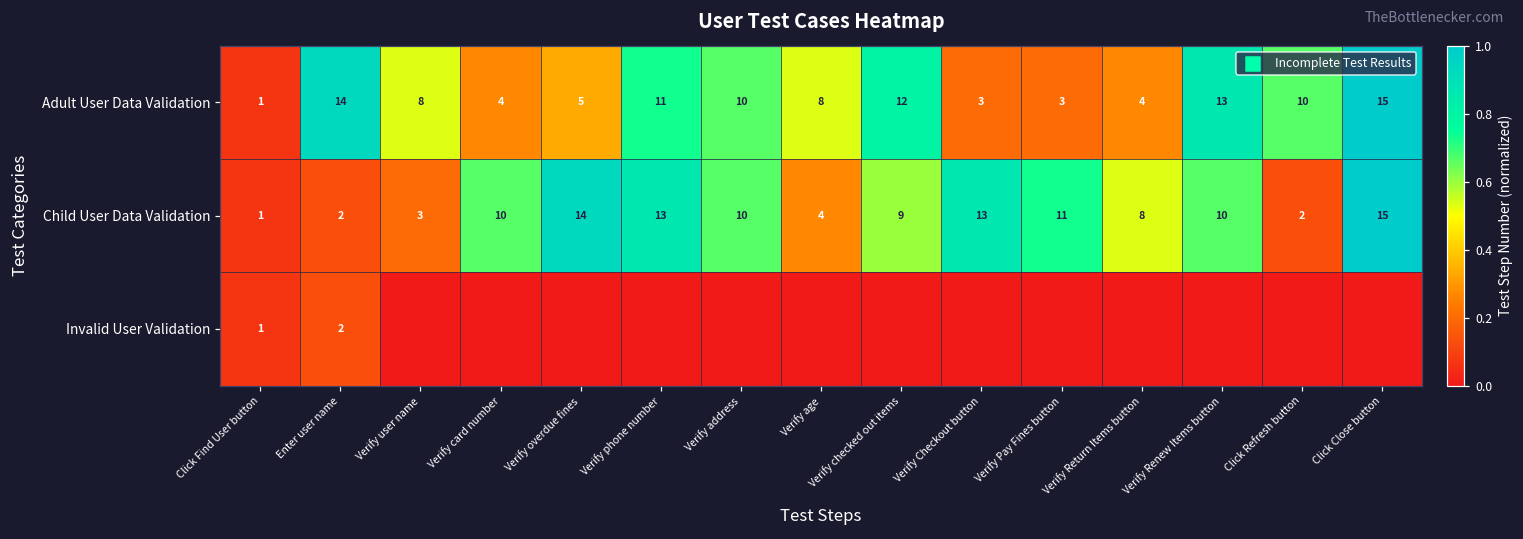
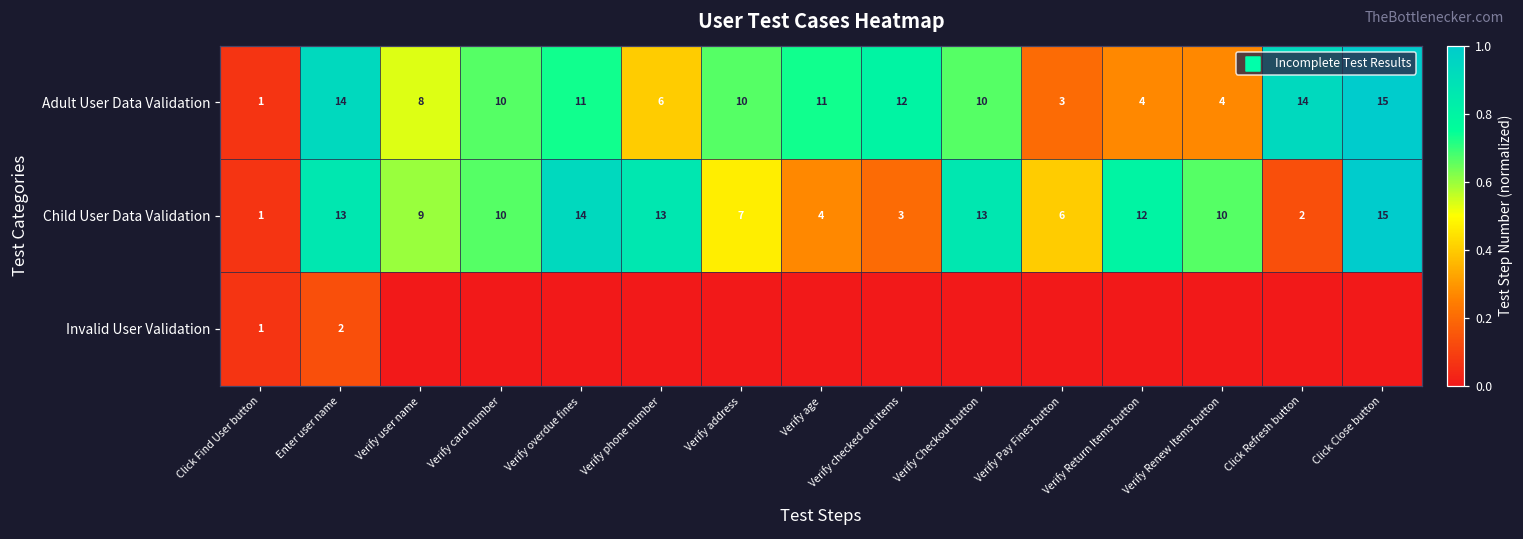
Adult User Data Validation, Verify card number: 4 -> 10
Adult User Data Validation, Verify overdue fines: 5 -> 11
Adult User Data Validation, Verify phone number: 11 -> 6
Adult User Data Validation, Verify age: 8 -> 11
Adult User Data Validation, Verify Checkout button: 3 -> 10
Adult User Data Validation, Verify Renew Items button: 13 -> 4
Adult User Data Validation, Click Refresh button: 10 -> 14
Child User Data Validation, Enter user name: 2 -> 13
Child User Data Validation, Verify user name: 3 -> 9
Child User Data Validation, Verify address: 10 -> 7
Child User Data Validation, Verify checked out items: 9 -> 3
Child User Data Validation, Verify Pay Fines button: 11 -> 6
Child User Data Validation, Verify Return Items button: 8 -> 12
